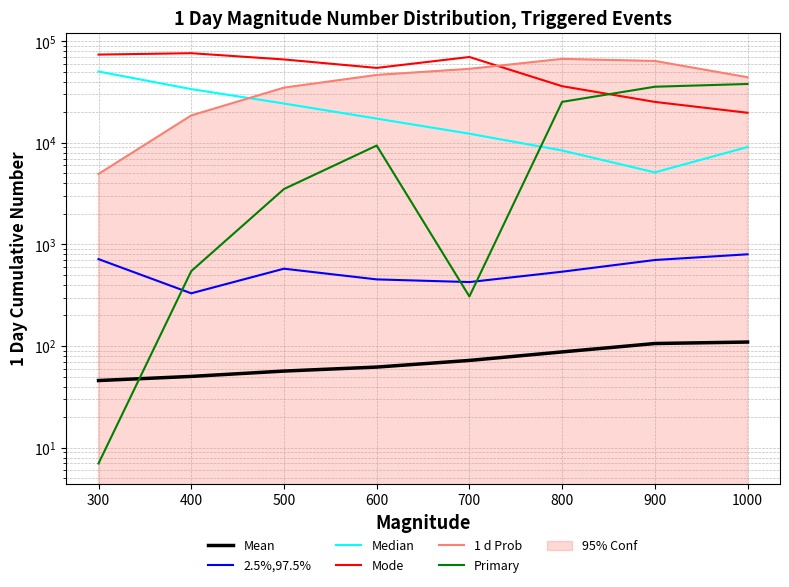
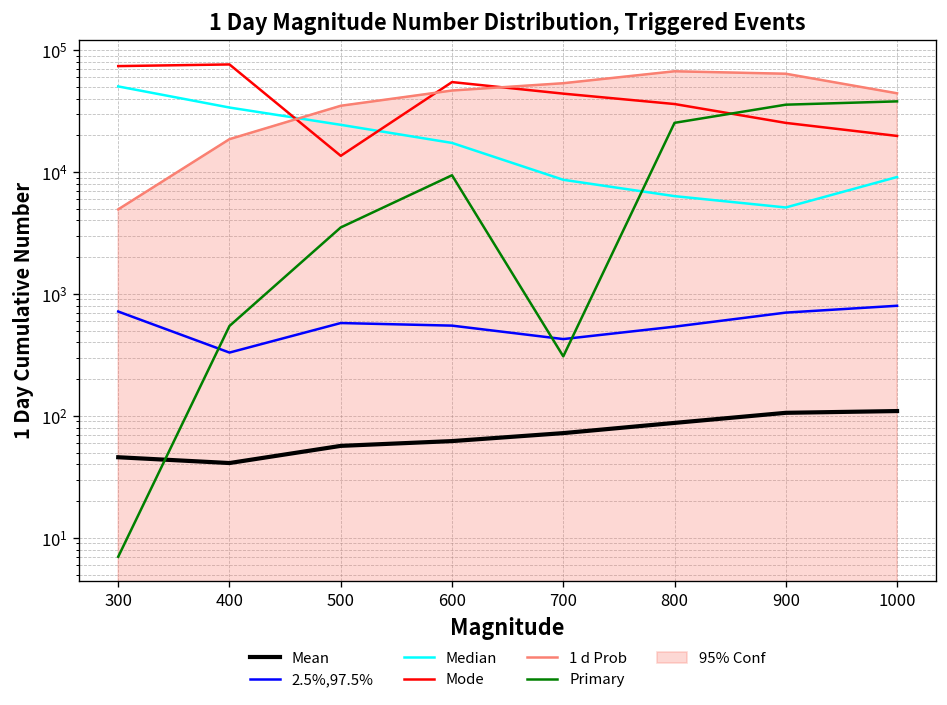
Mean, 400: 50 -> 41
Mode, 500: 70000 -> 14000
2.5%,97.5%, 600: 450 -> 550
Median, 700: 12000 -> 9000
Mode, 700: 70000 -> 44000
Median, 800: 8000 -> 6000
